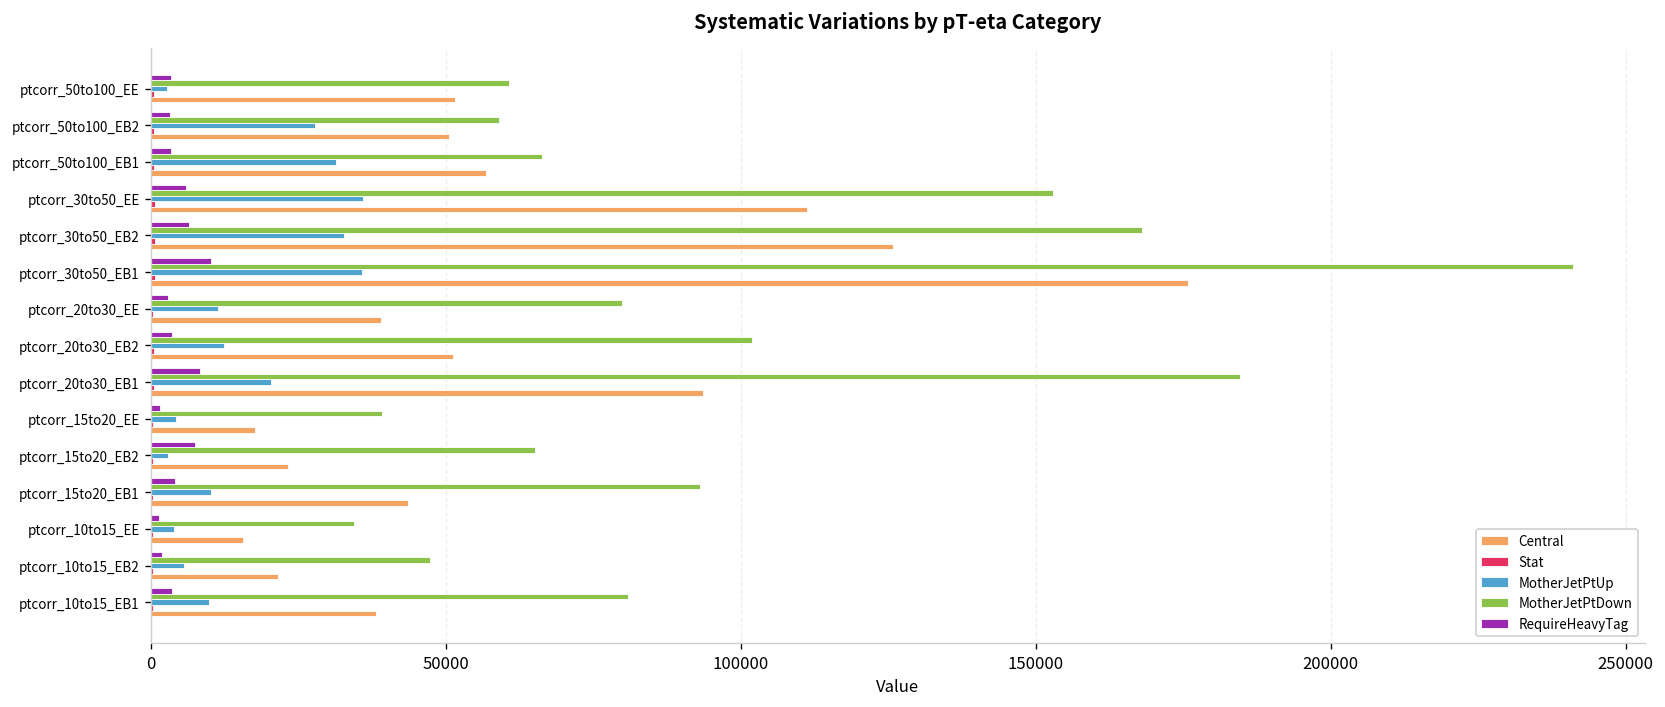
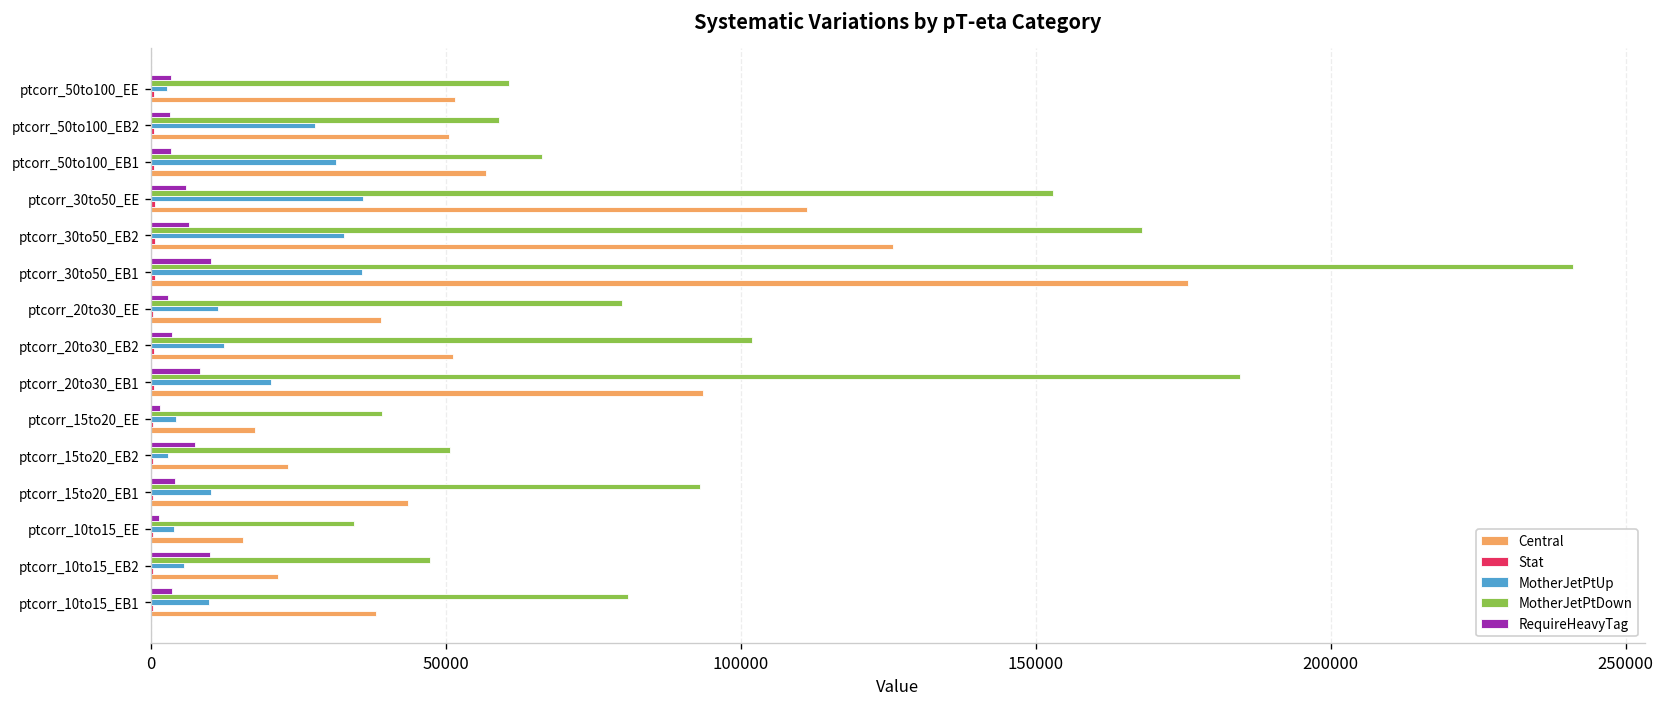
MotherJetPtDown, ptcorr_15to20_EB2: 65000 -> 51000
RequireHeavyTag, ptcorr_10to15_EB2: 2000 -> 10000
